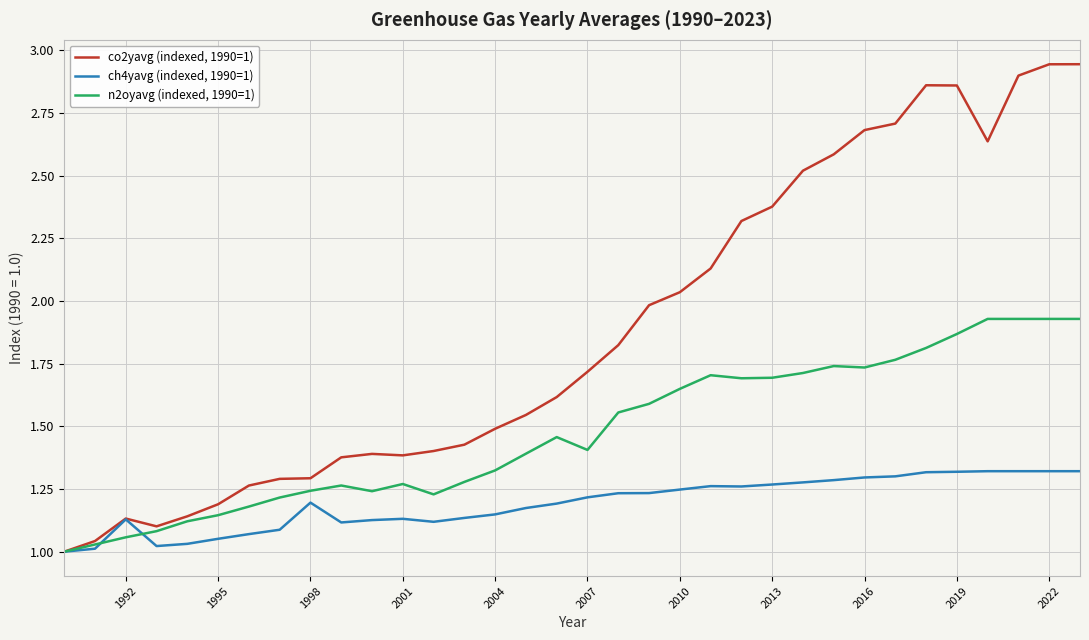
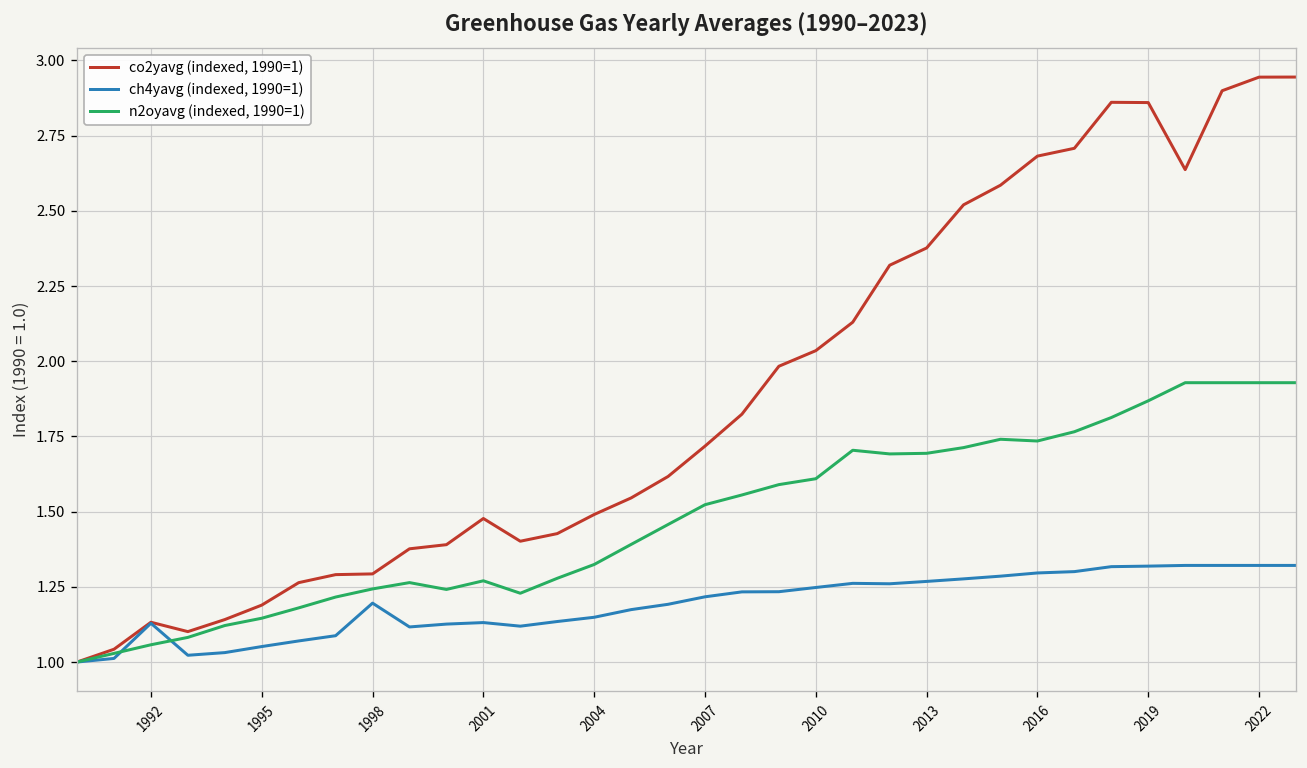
co2yavg (indexed, 1990=1), 2001: 1.38 -> 1.48
n2oyavg (indexed, 1990=1), 2007: 1.41 -> 1.52
n2oyavg (indexed, 1990=1), 2010: 1.65 -> 1.61
